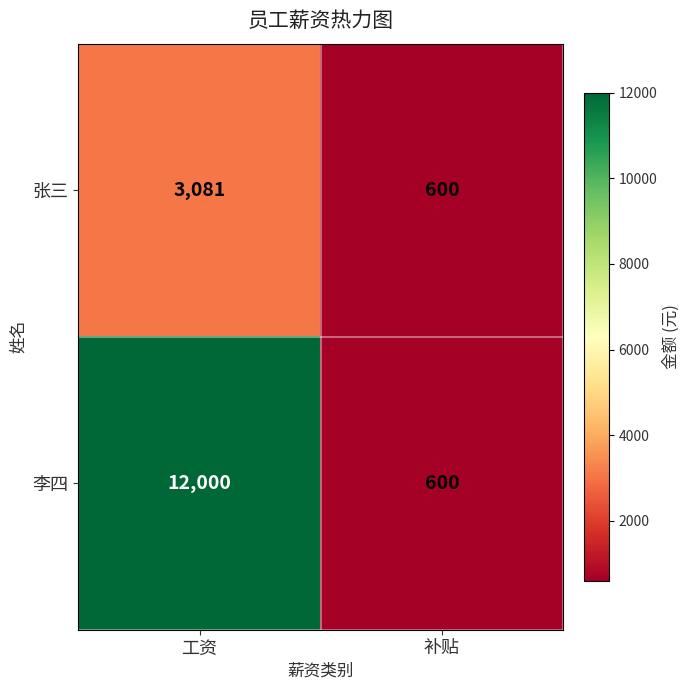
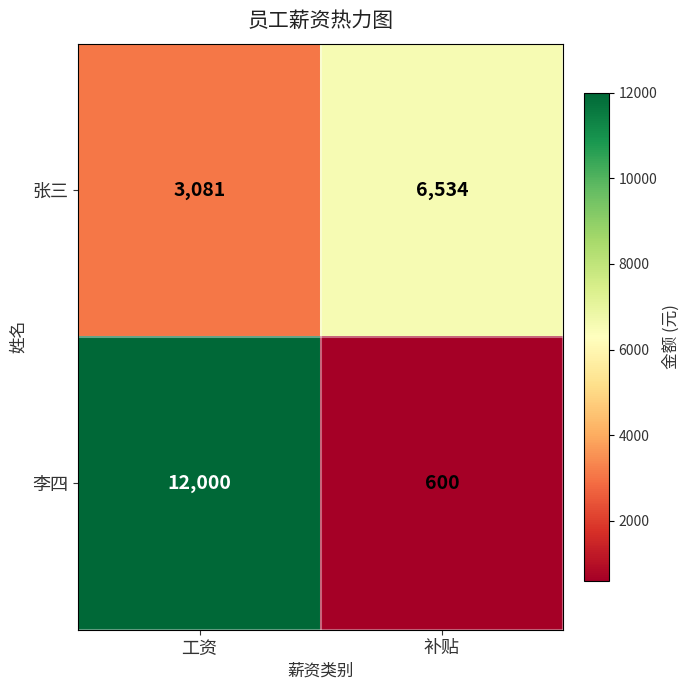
张三, 补贴: 600 -> 6,534
